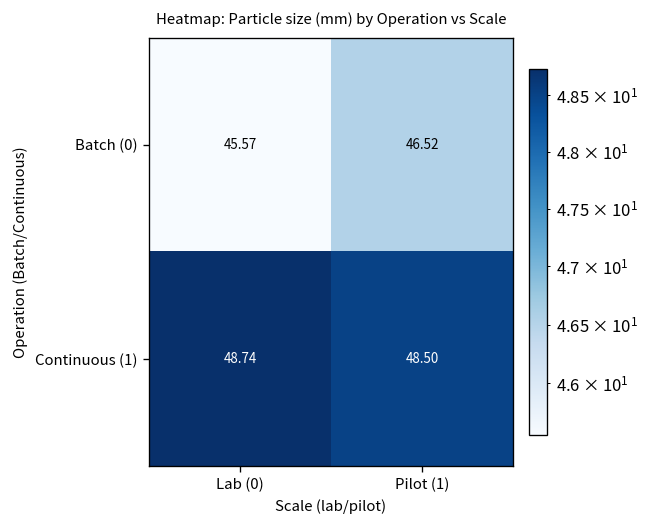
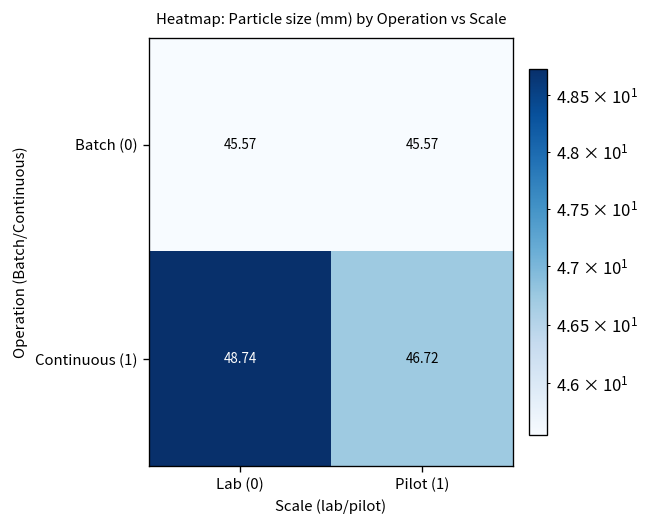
Batch (0), Pilot (1): 46.52 -> 45.57
Continuous (1), Pilot (1): 48.50 -> 46.72
